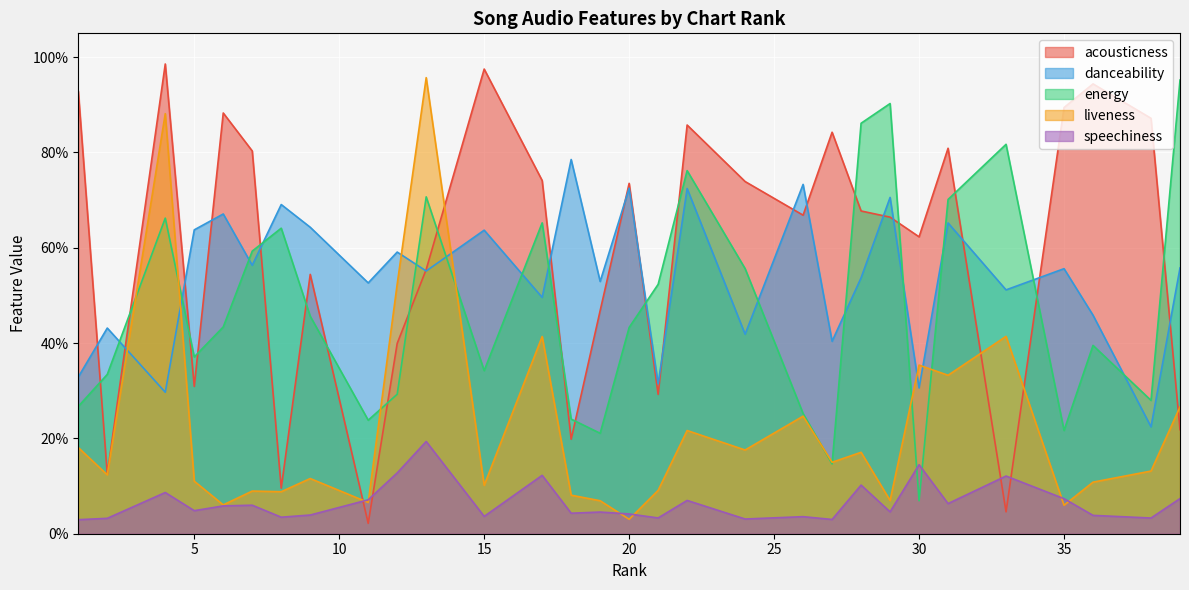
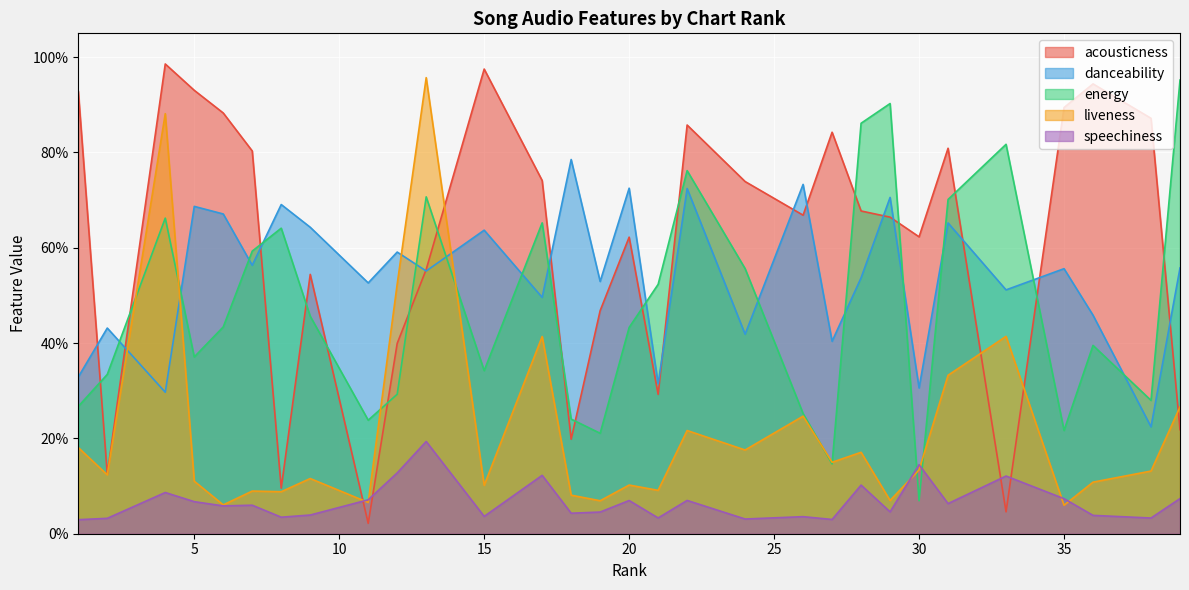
acousticness, 5: 31% -> 93%
danceability, 5: 64% -> 69%
speechiness, 5: 5% -> 7%
acousticness, 20: 74% -> 62%
liveness, 20: 3% -> 10%
speechiness, 20: 4% -> 7%
liveness, 30: 35% -> 13%
